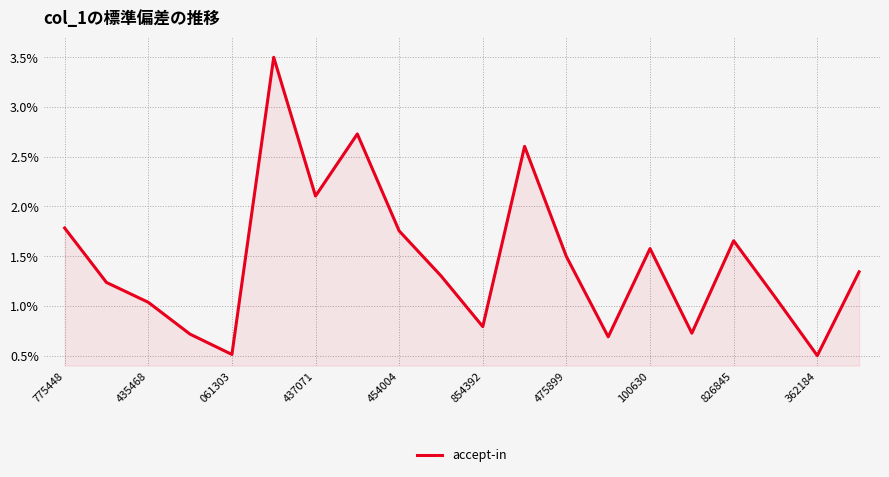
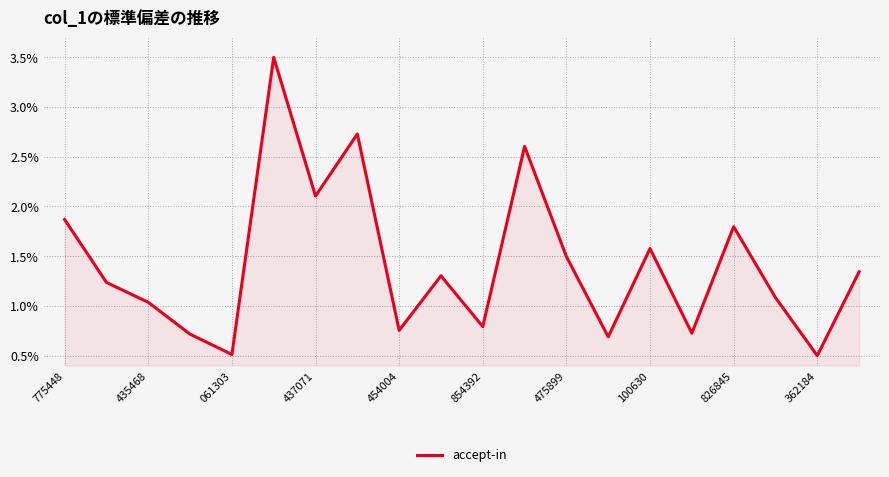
775448: 1.8% -> 1.9%
454004: 1.8% -> 0.8%
826845: 1.7% -> 1.8%
